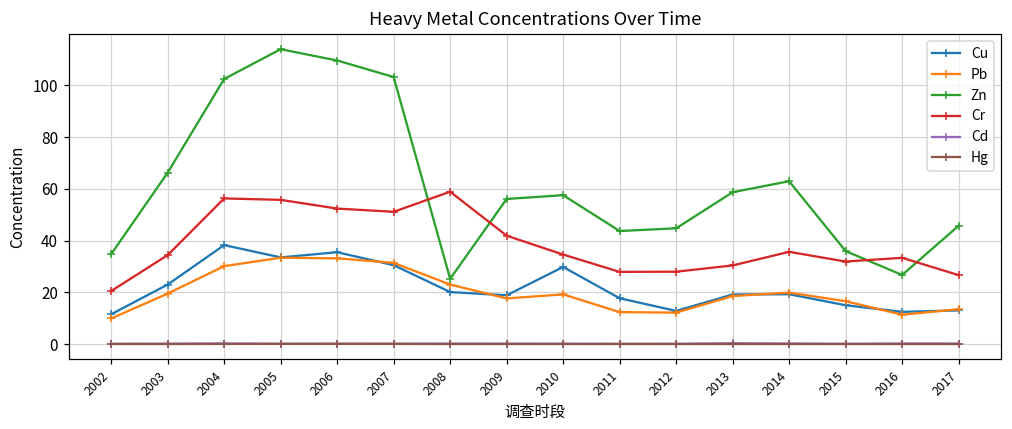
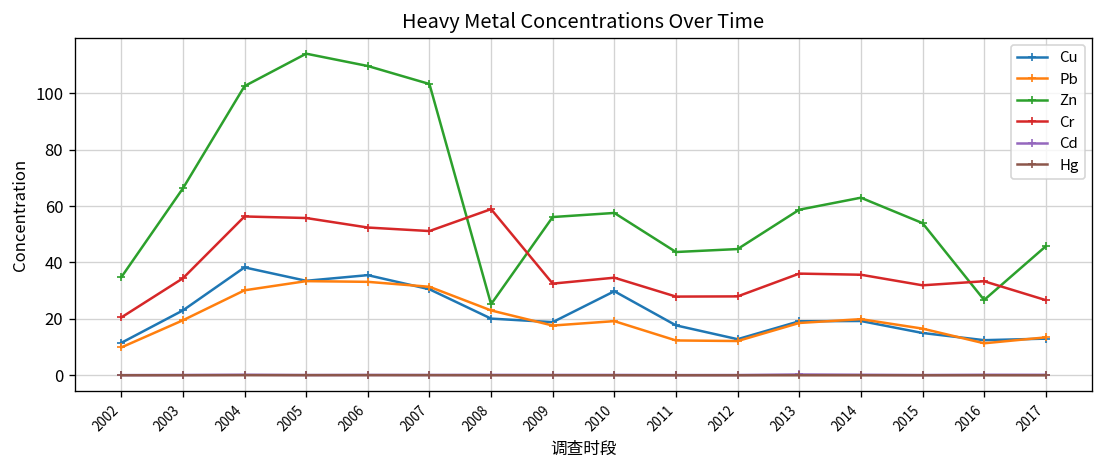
Cr, 2009: 42 -> 33
Cr, 2013: 30 -> 36
Zn, 2015: 36 -> 54
